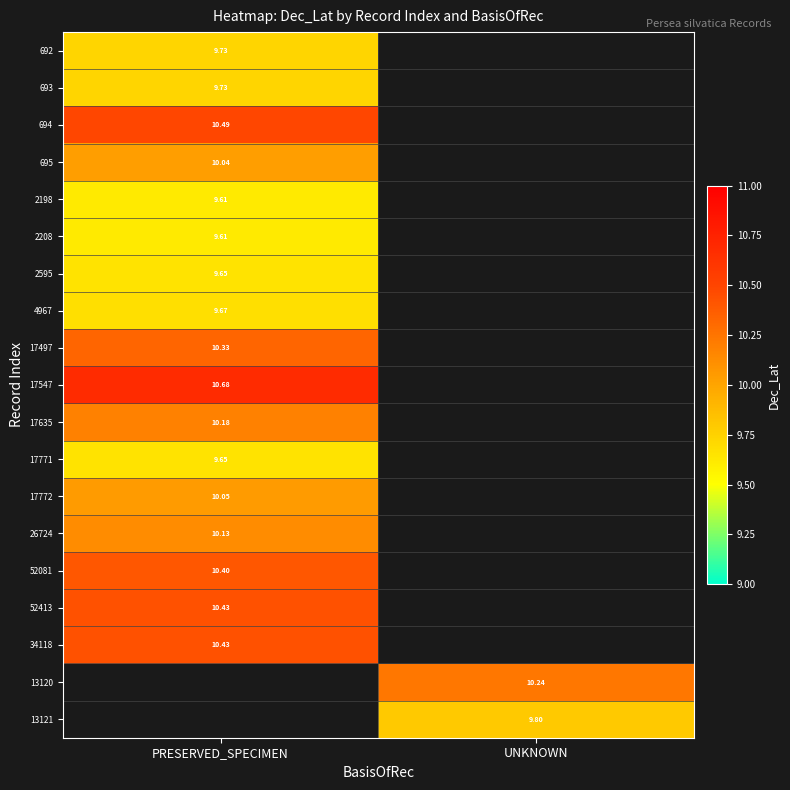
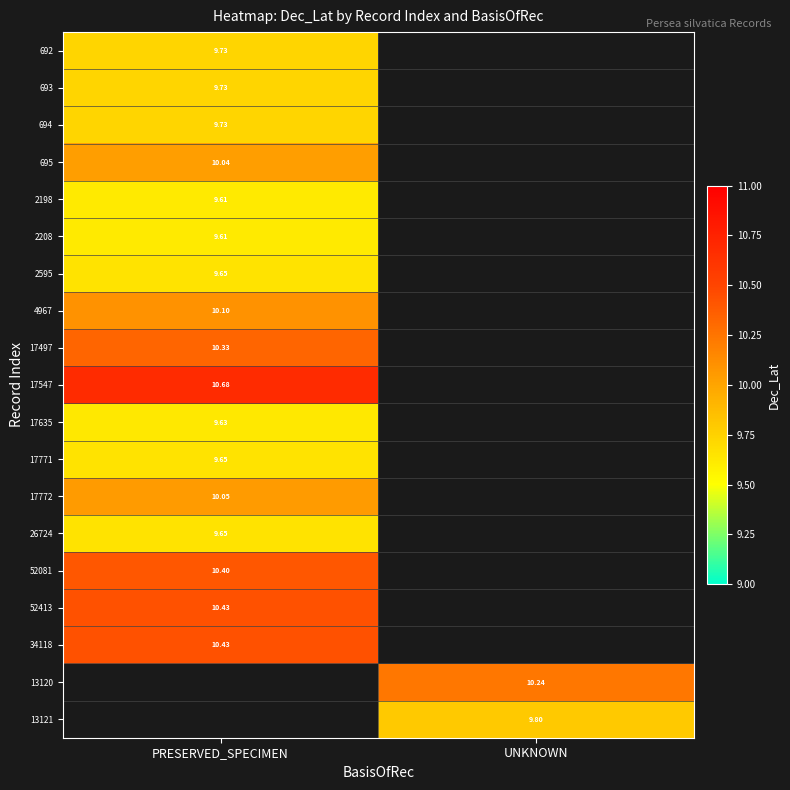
694, PRESERVED_SPECIMEN: 10.49 -> 9.73
4967, PRESERVED_SPECIMEN: 9.67 -> 10.10
17635, PRESERVED_SPECIMEN: 10.18 -> 9.63
26724, PRESERVED_SPECIMEN: 10.13 -> 9.65
